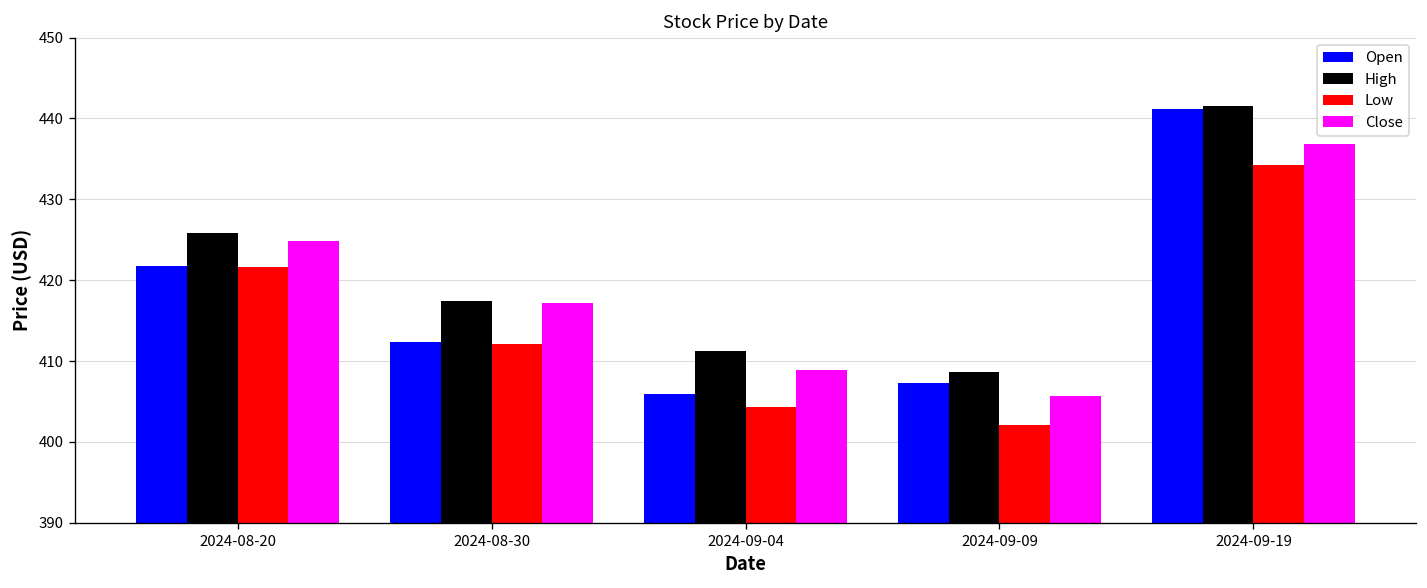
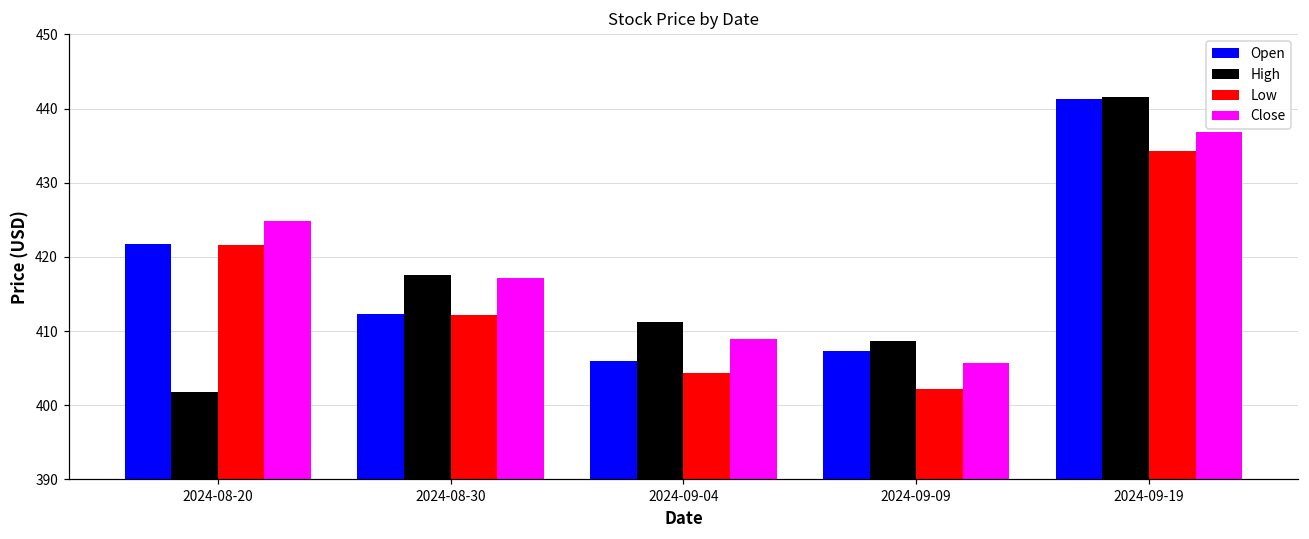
High, 2024-08-20: 426 -> 402
